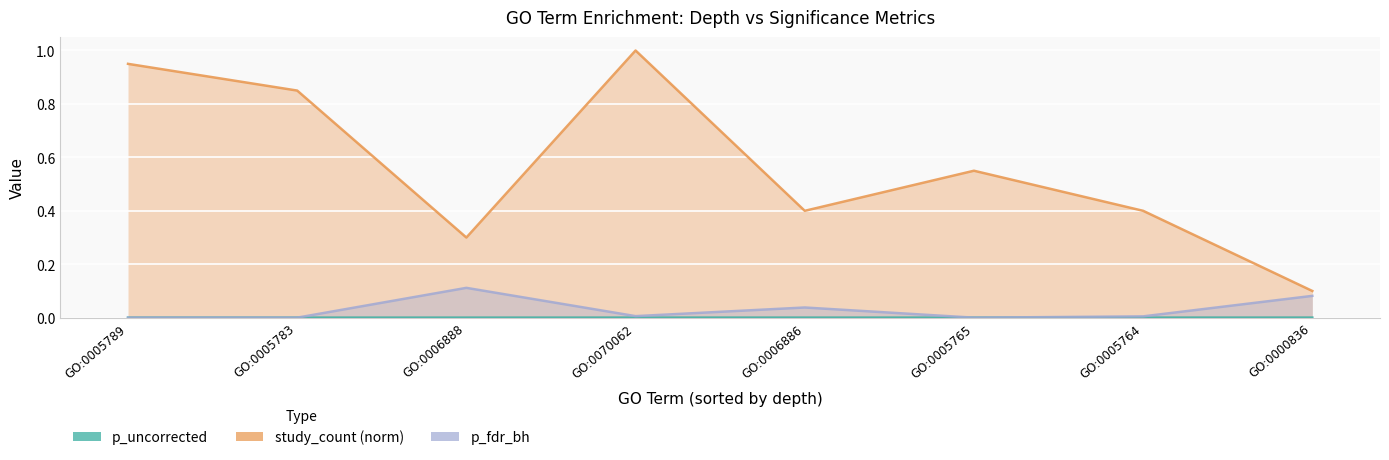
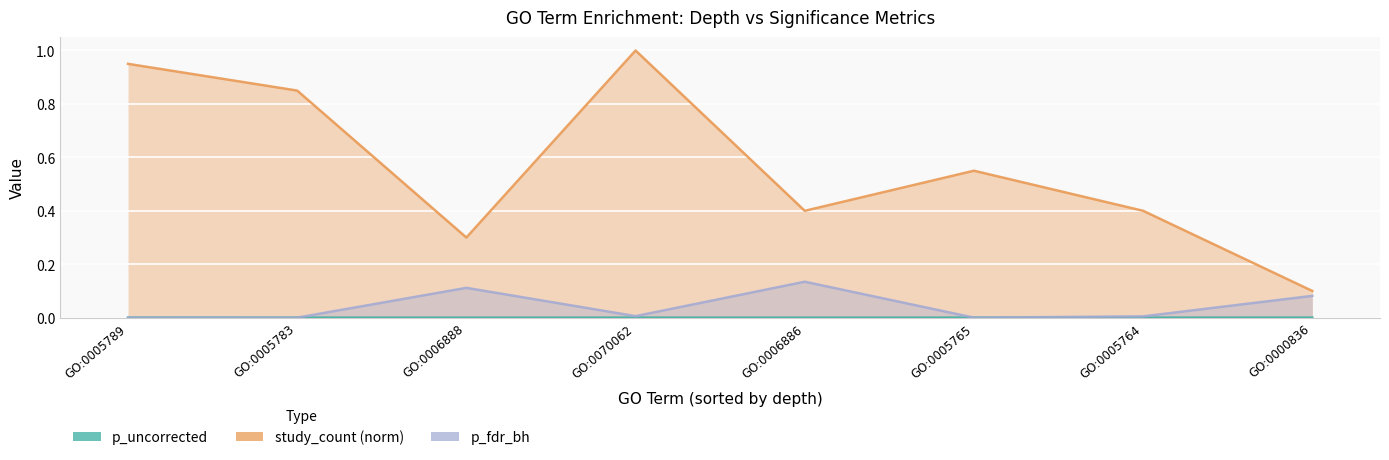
p_fdr_bh, GO:0006886: 0.04 -> 0.13
